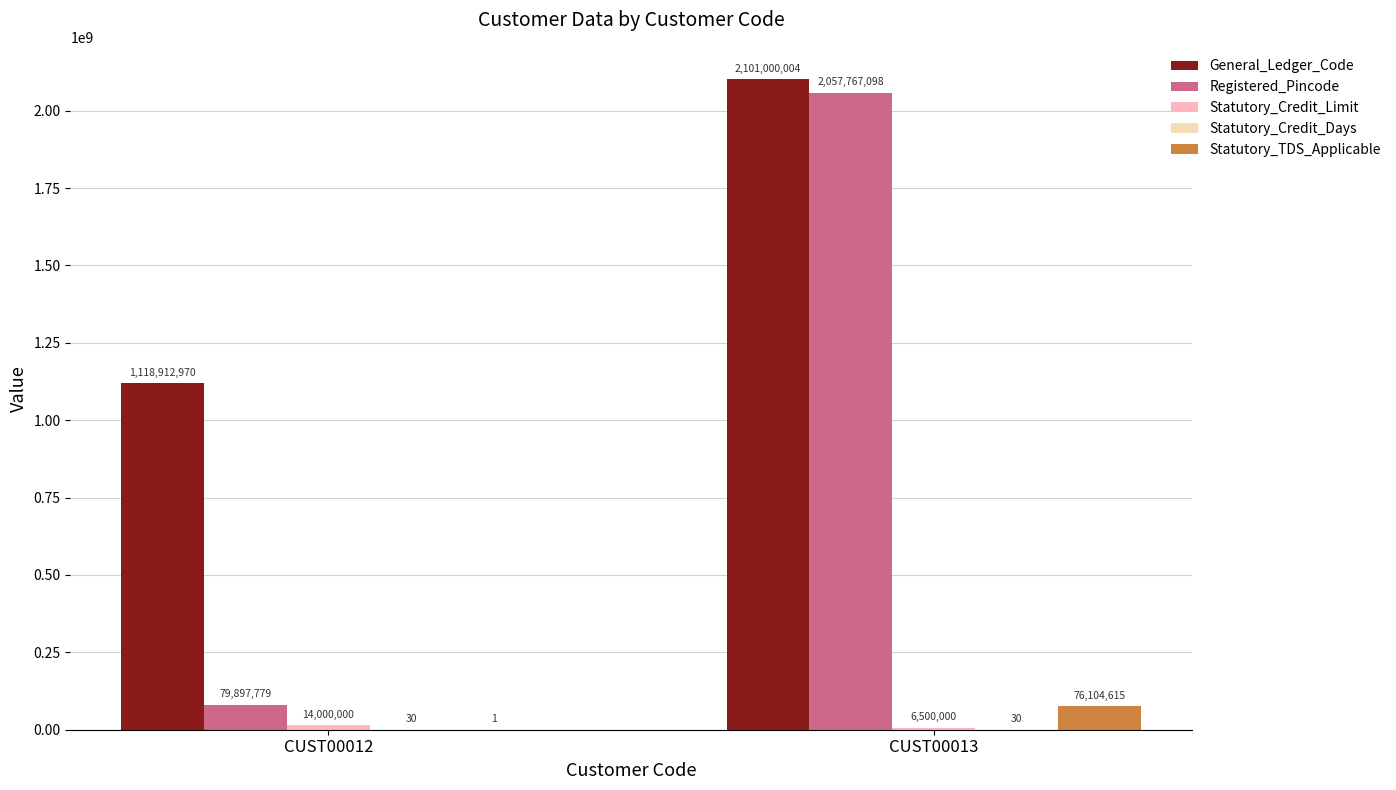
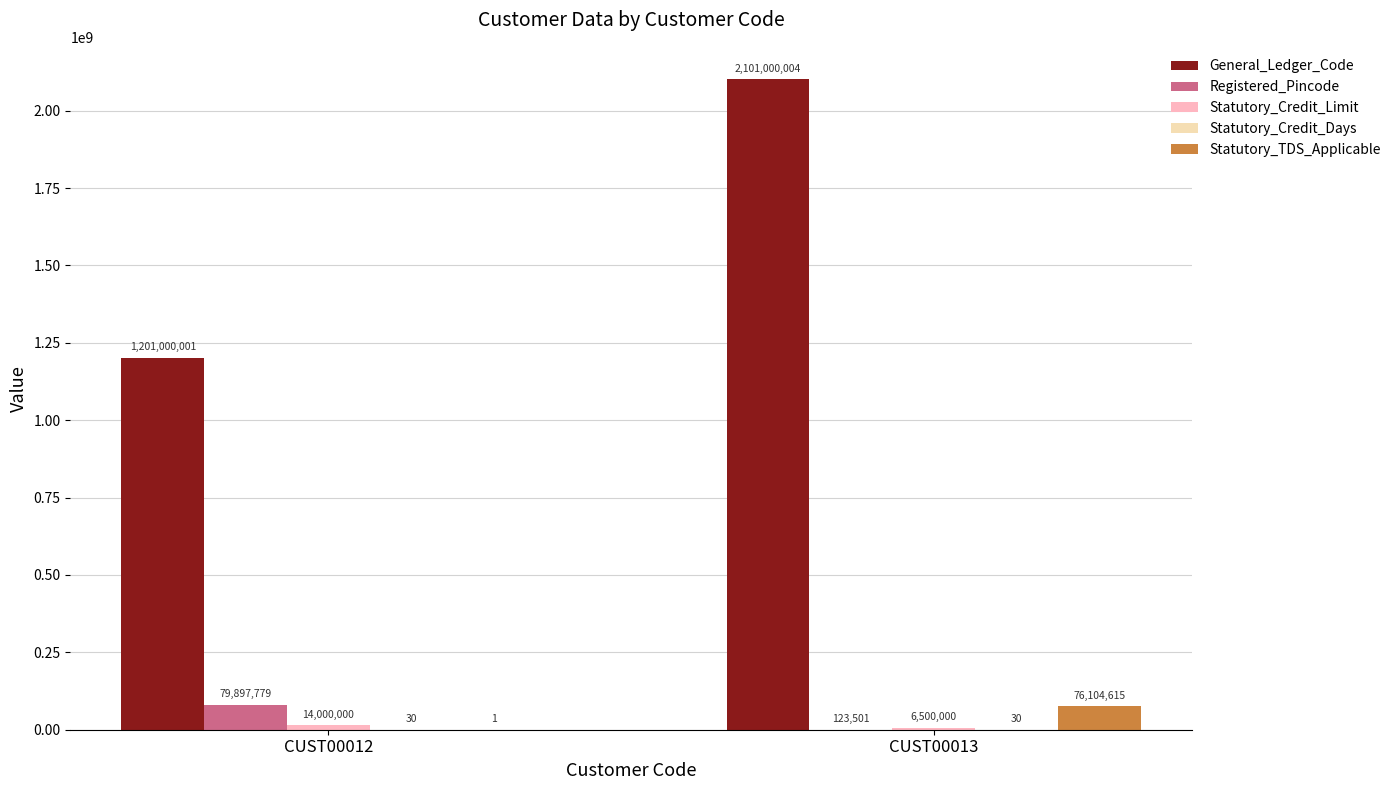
General_Ledger_Code, CUST00012: 1,118,912,970 -> 1,201,000,001
Registered_Pincode, CUST00013: 2,057,767,098 -> 123,501
